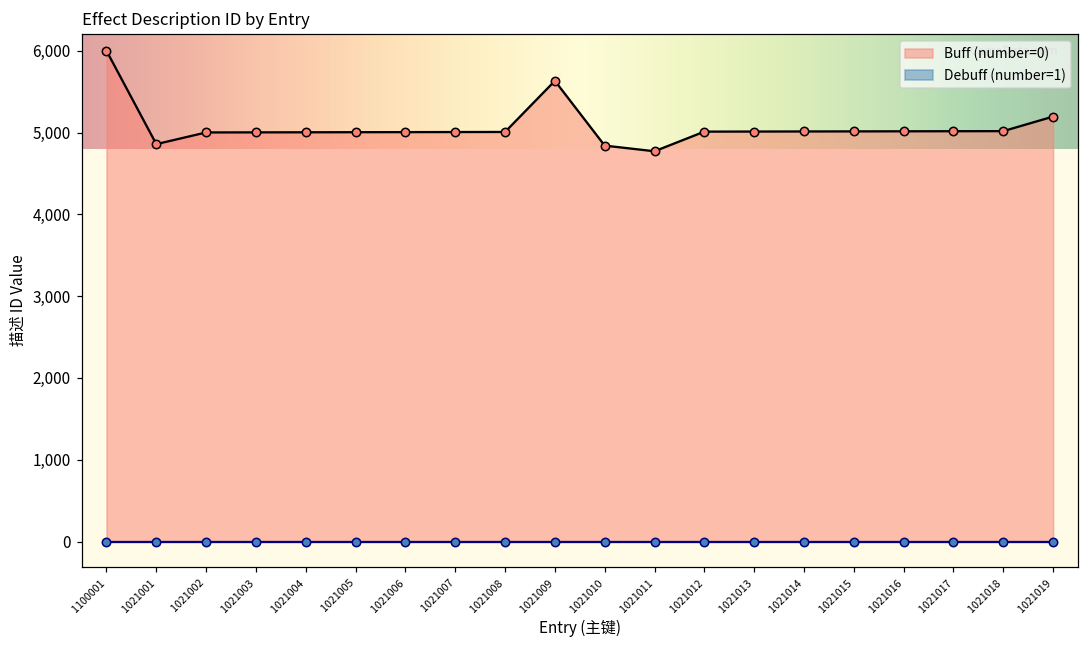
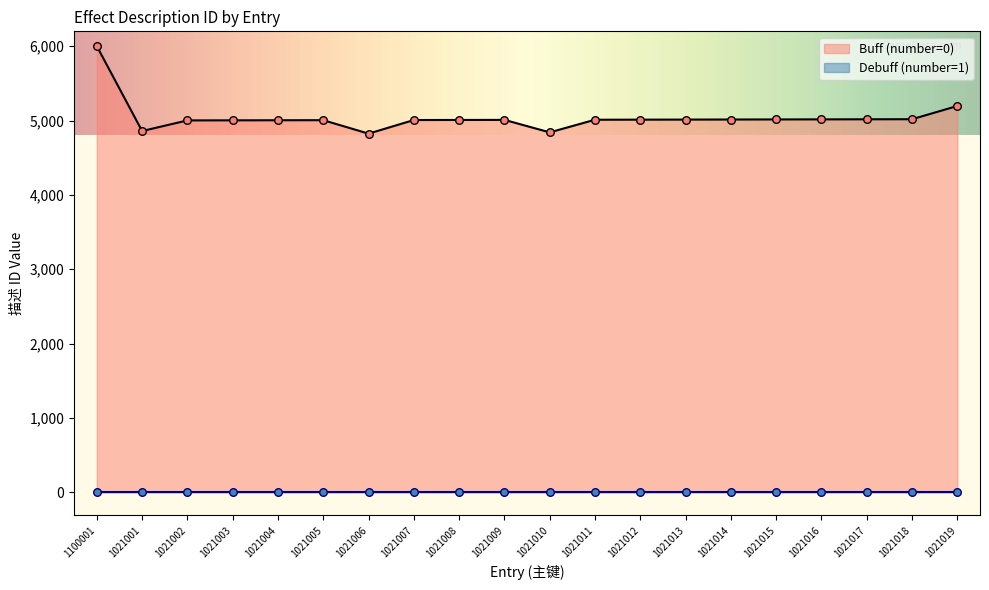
Buff (number=0), 1021006: 5,000 -> 4,800
Buff (number=0), 1021009: 5,600 -> 5,000
Buff (number=0), 1021011: 4,800 -> 5,000
